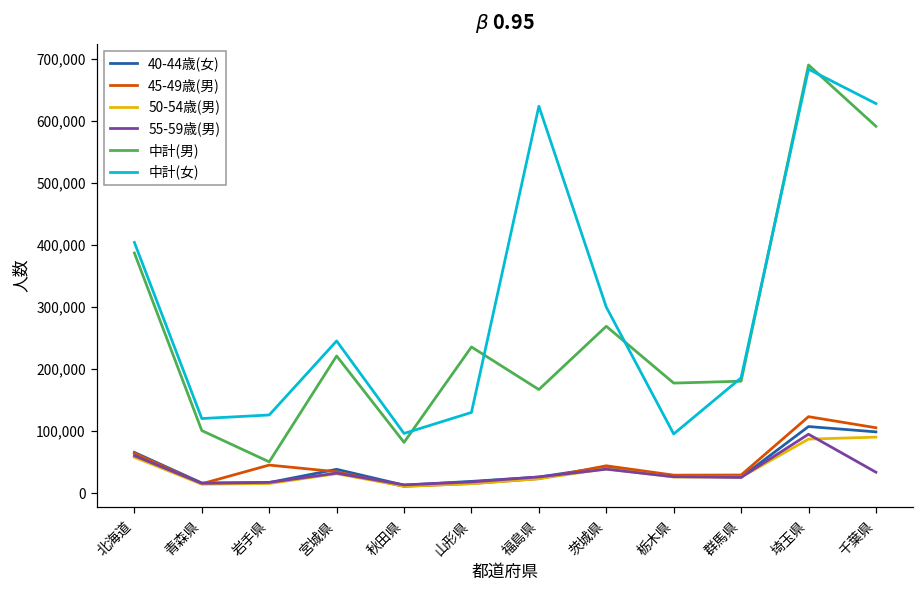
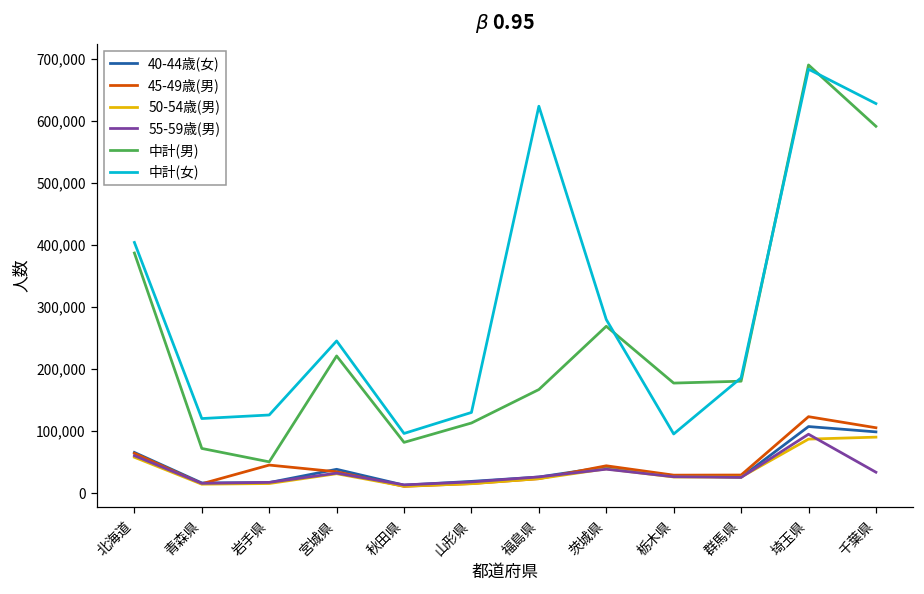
中計(男), 青森県: 100,000 -> 70,000
中計(男), 山形県: 240,000 -> 110,000
中計(女), 茨城県: 300,000 -> 280,000
